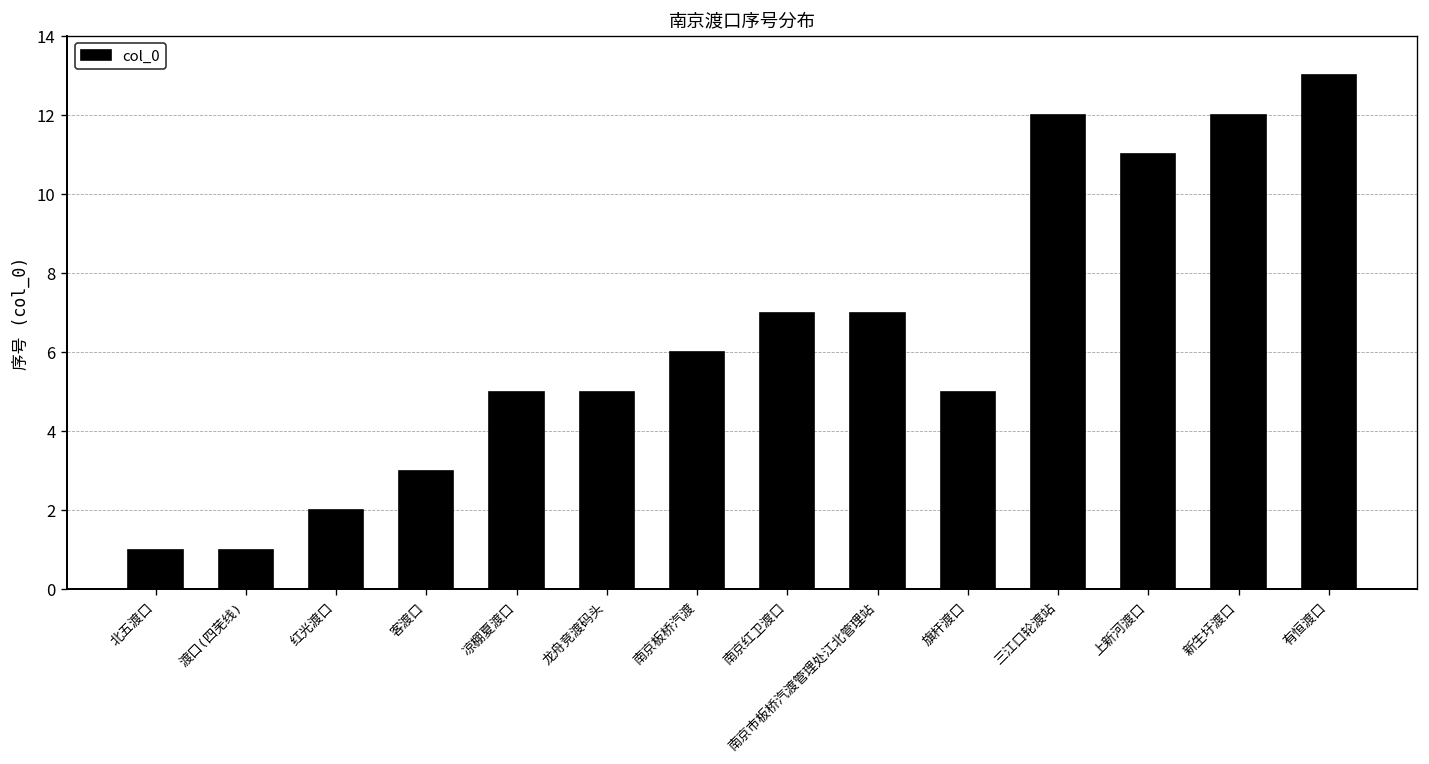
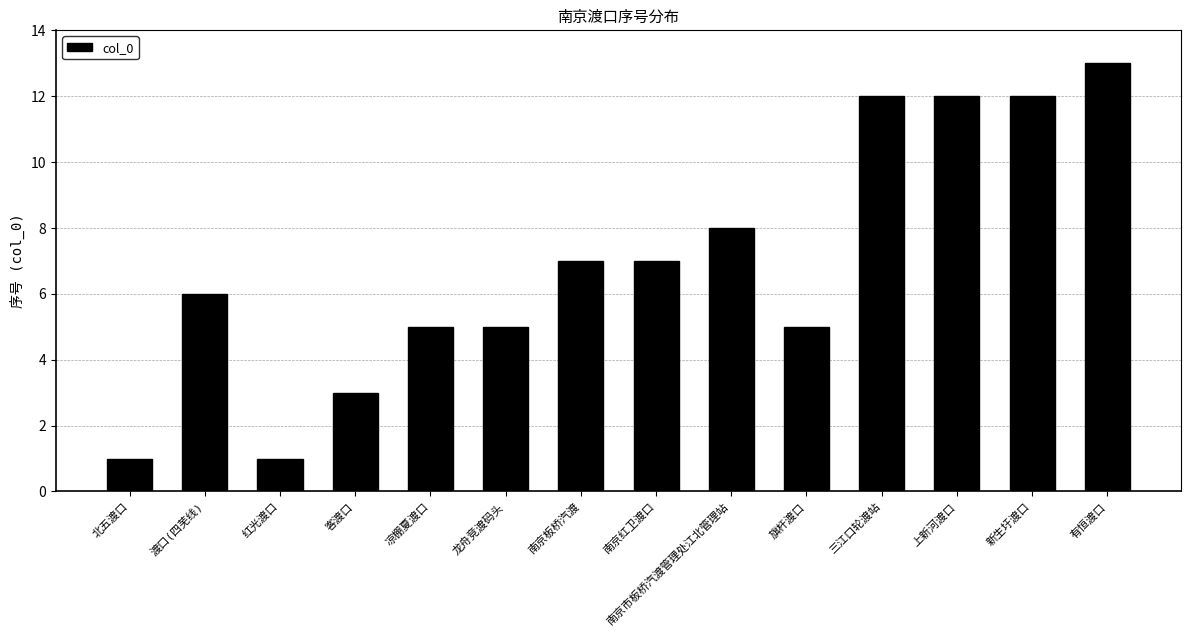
渡口(四芜线): 1 -> 6
红光渡口: 2 -> 1
南京板桥汽渡: 6 -> 7
南京市板桥汽渡管理处江北管理站: 7 -> 8
上新河渡口: 11 -> 12
